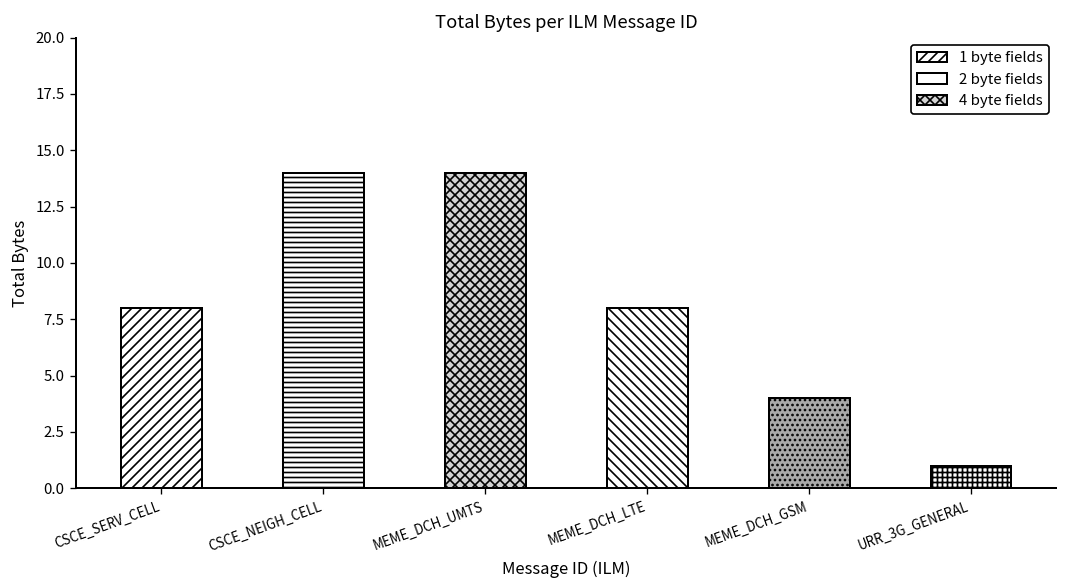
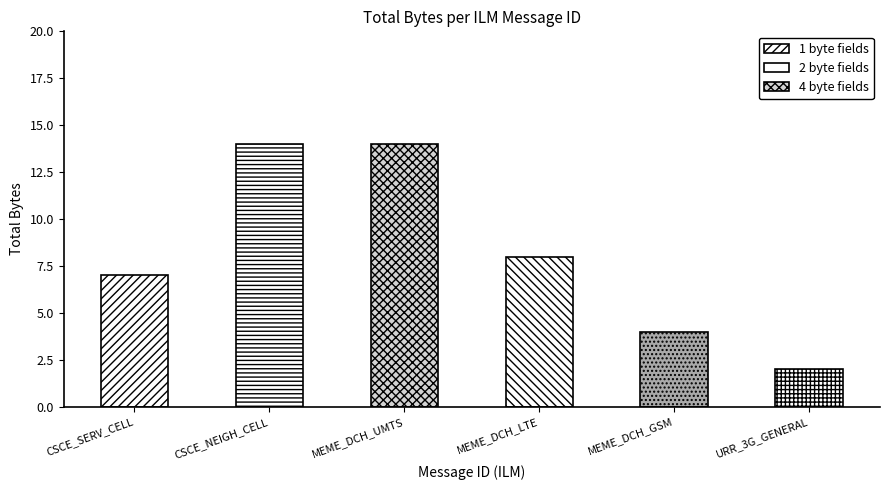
CSCE_SERV_CELL: 8 -> 7
URR_3G_GENERAL: 1 -> 2
